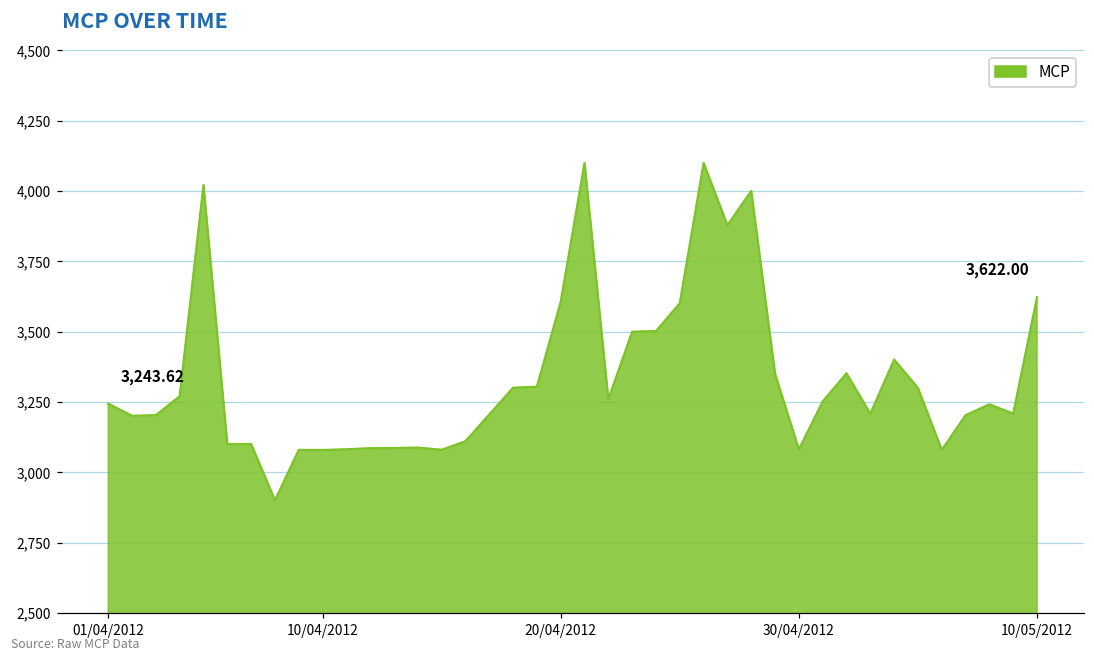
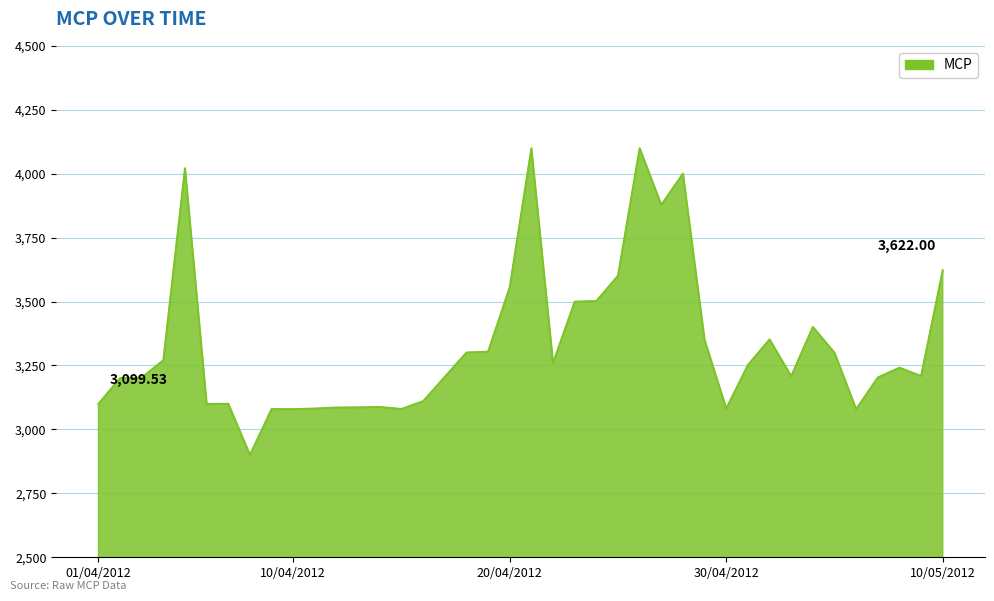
01/04/2012: 3,243.62 -> 3,099.53
20/04/2012: 3,610 -> 3,560
